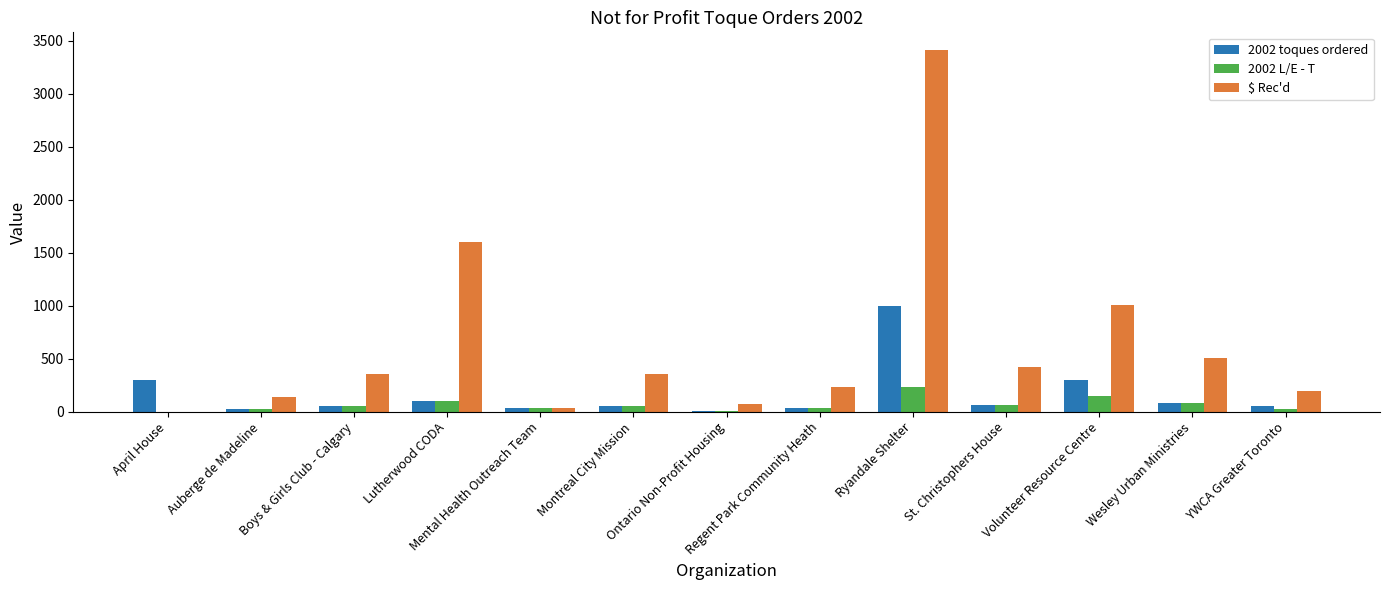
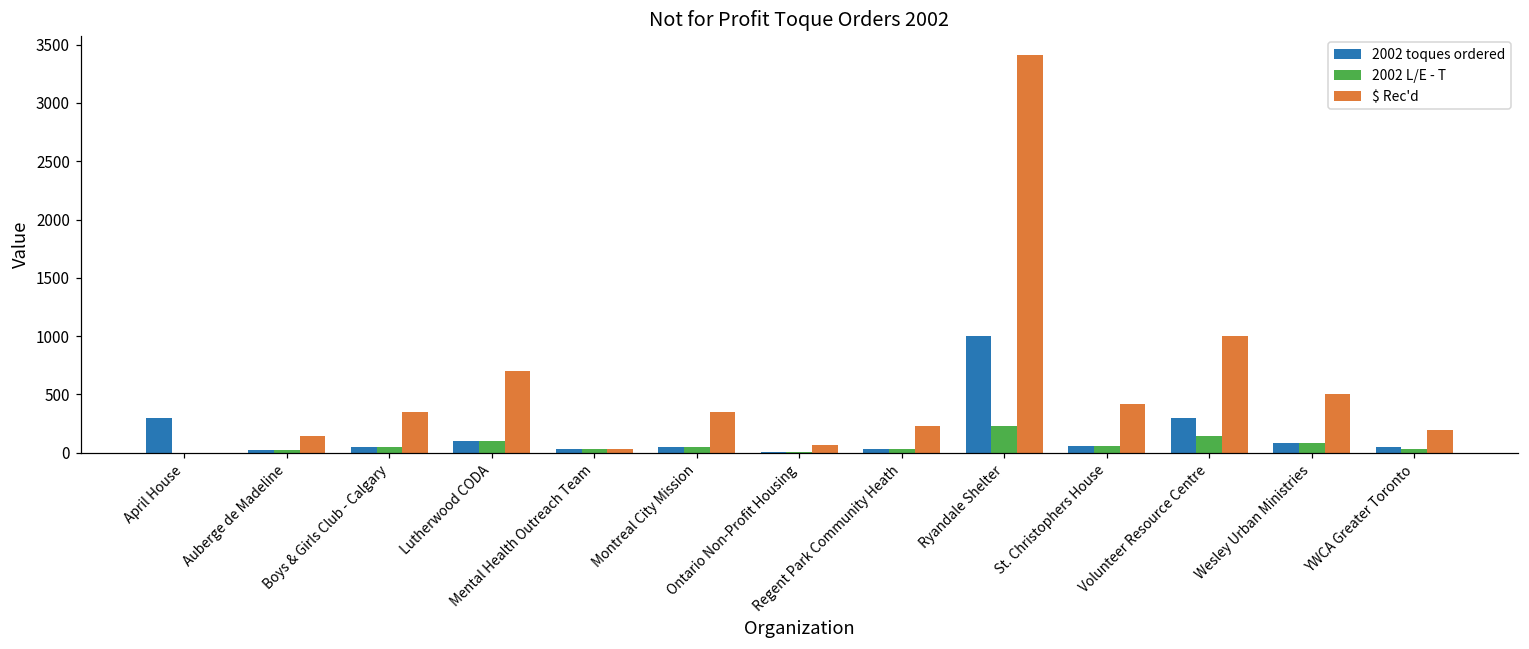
$ Rec'd, Lutherwood CODA: 1600 -> 700
